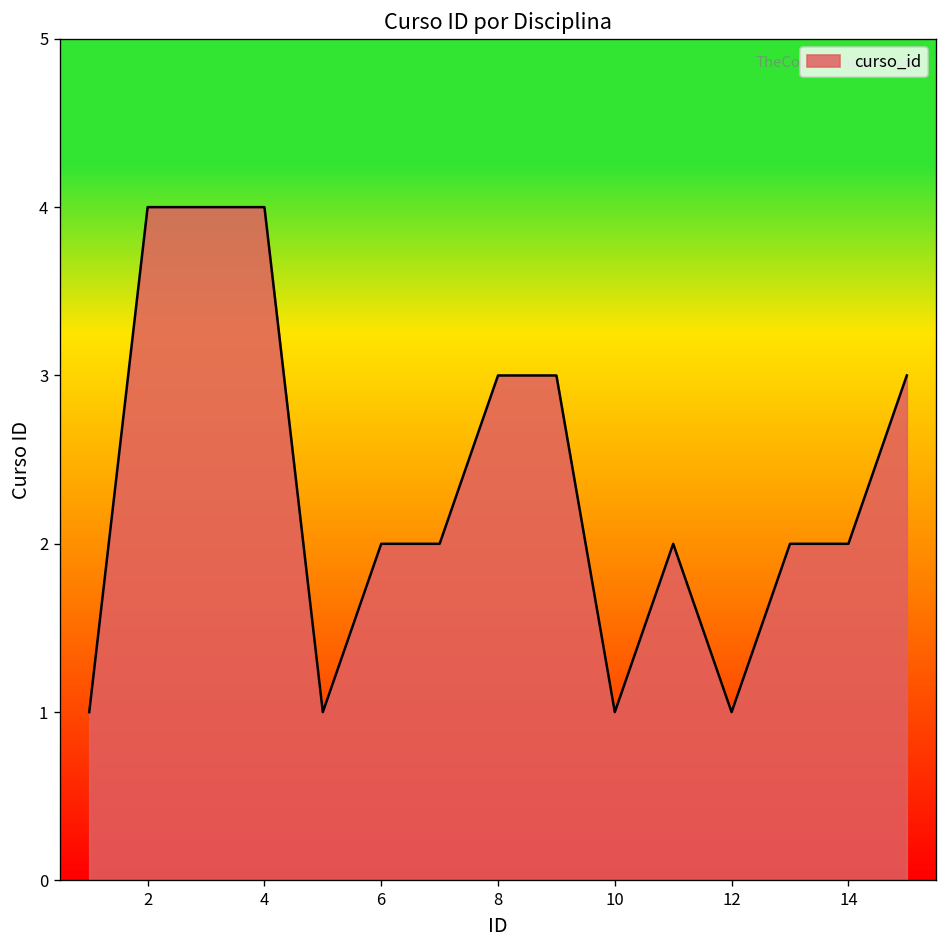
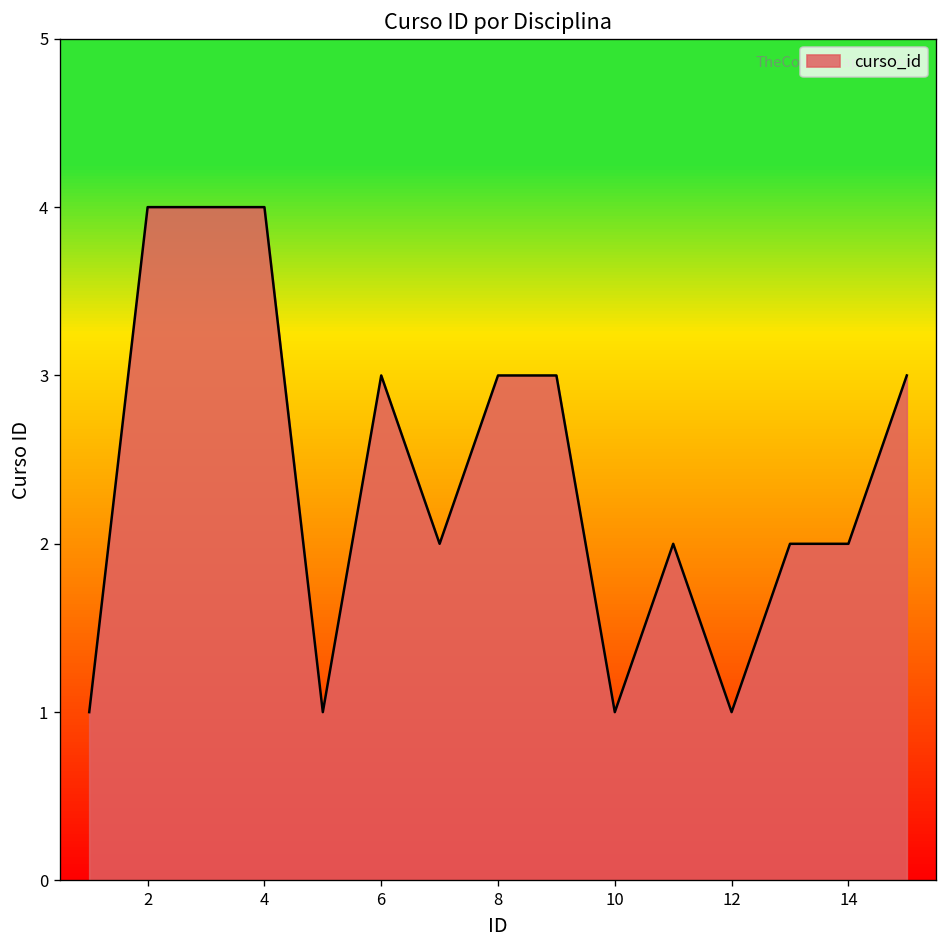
6: 2 -> 3
